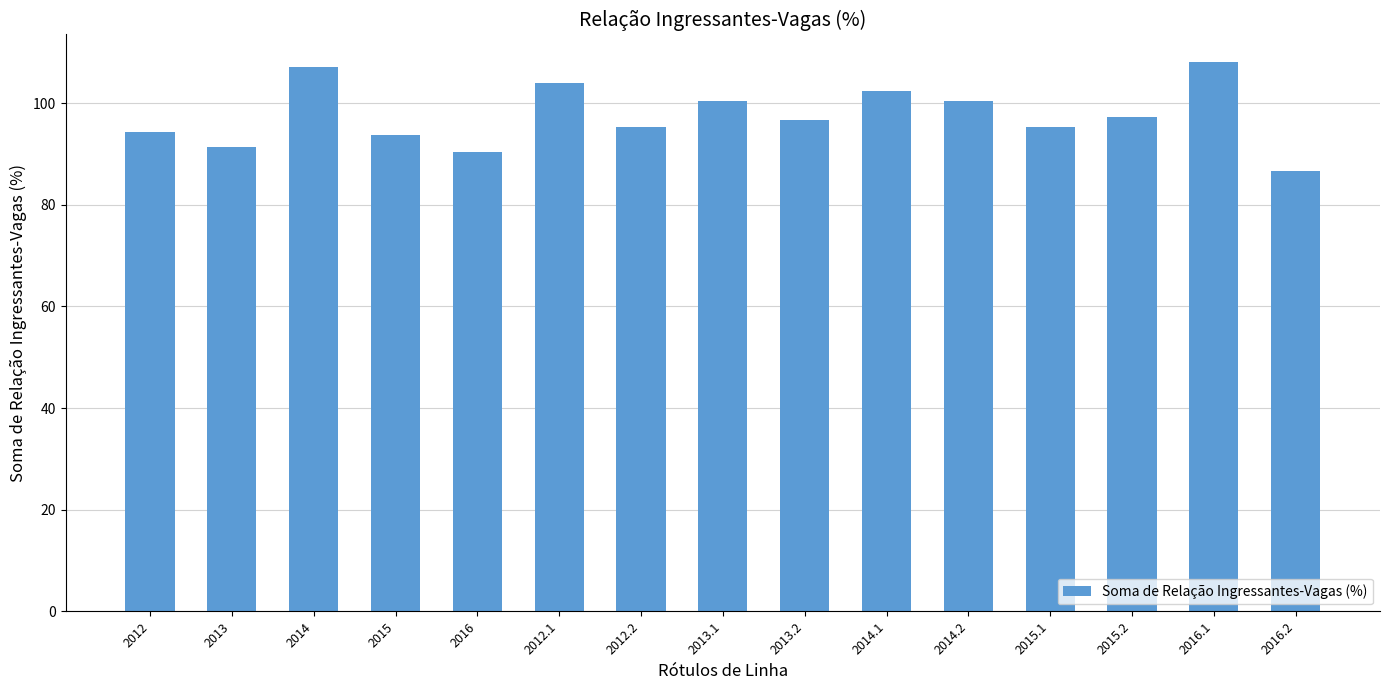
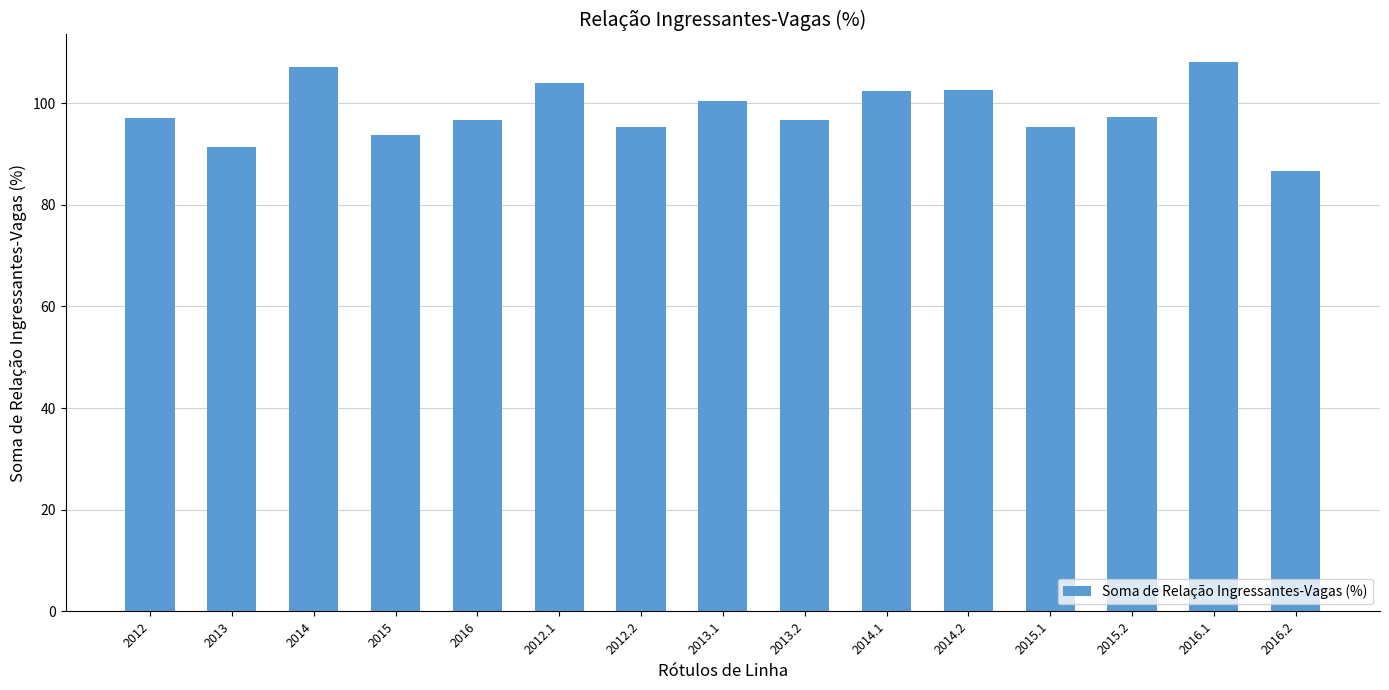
2012: 94 -> 97
2016: 90 -> 97
2014.2: 100 -> 103
